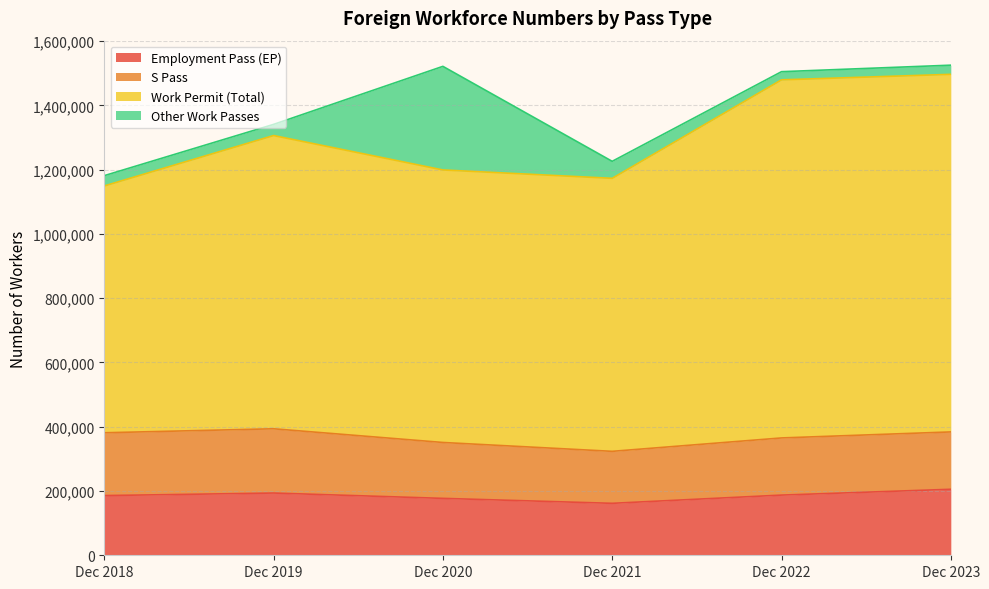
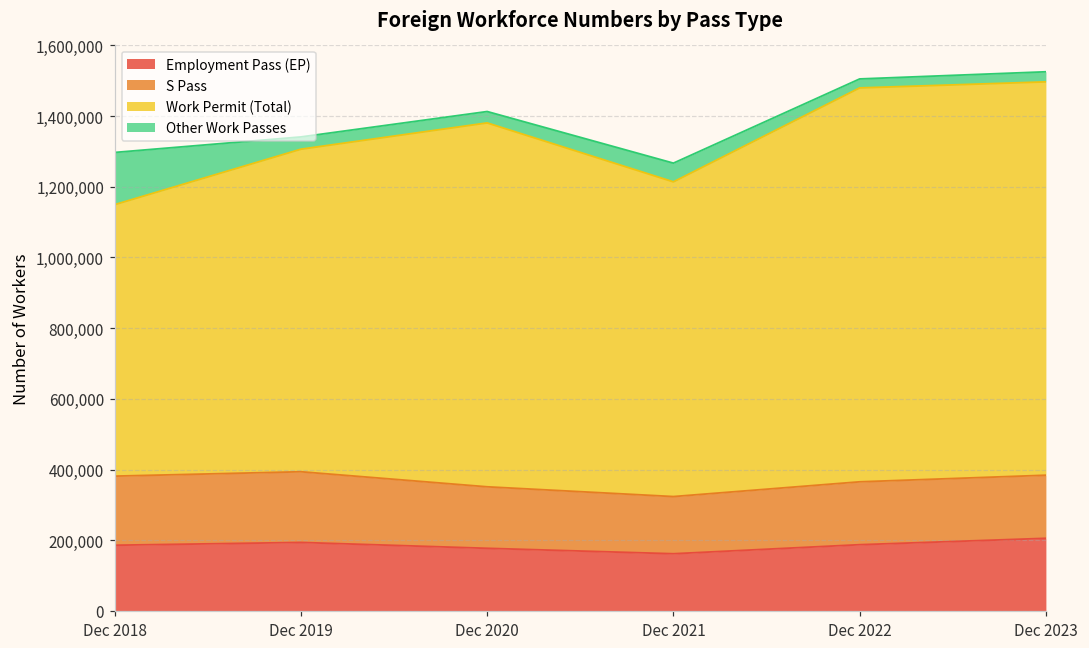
Other Work Passes, Dec 2018: 30,000 -> 150,000
Work Permit (Total), Dec 2020: 850,000 -> 1,030,000
Other Work Passes, Dec 2020: 320,000 -> 30,000
Work Permit (Total), Dec 2021: 850,000 -> 890,000
